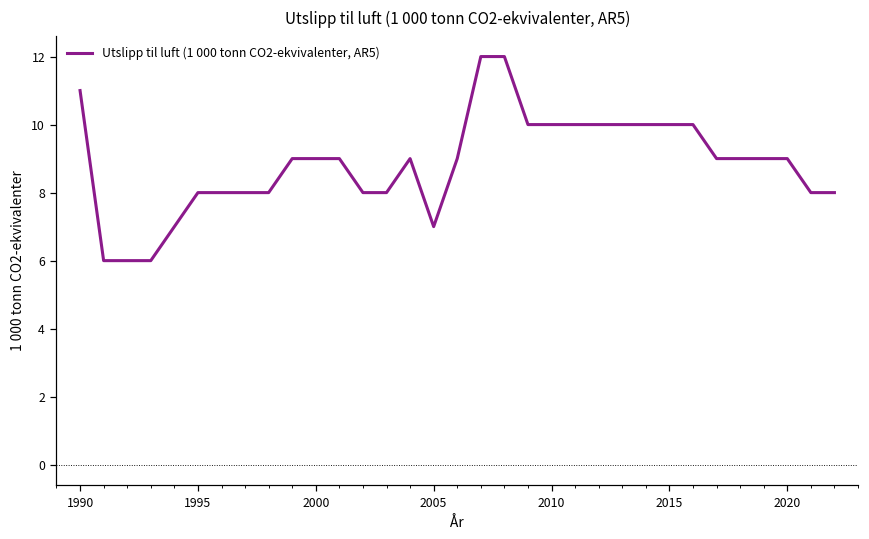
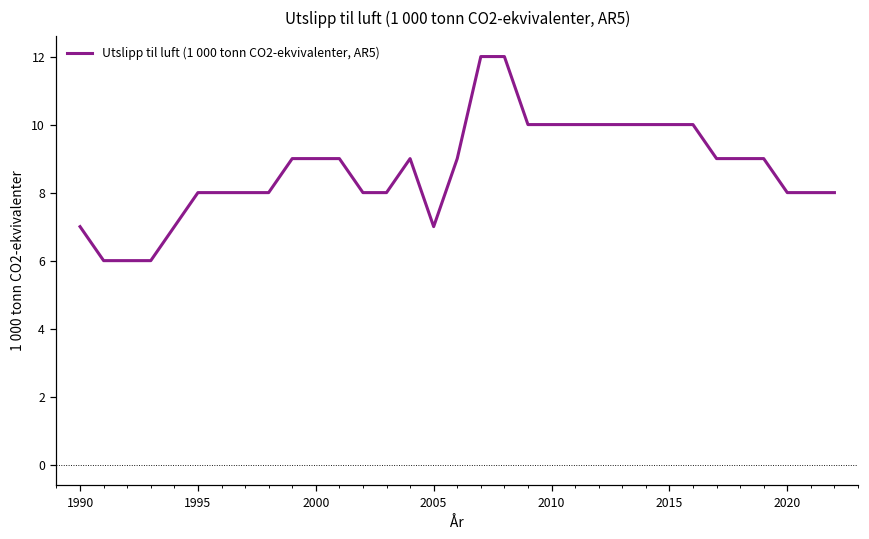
1990: 11 -> 7
2020: 9 -> 8
